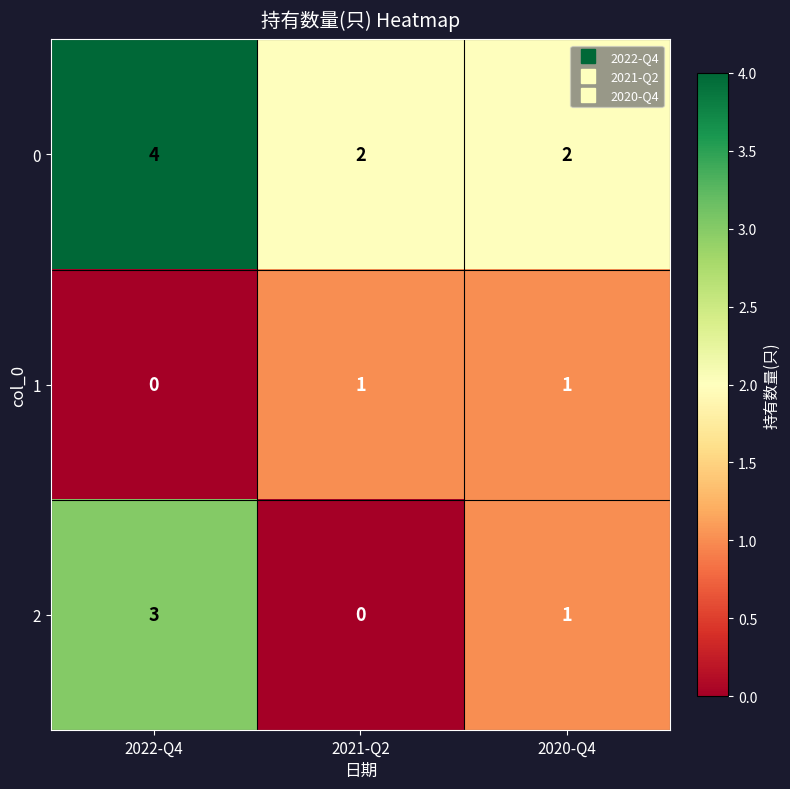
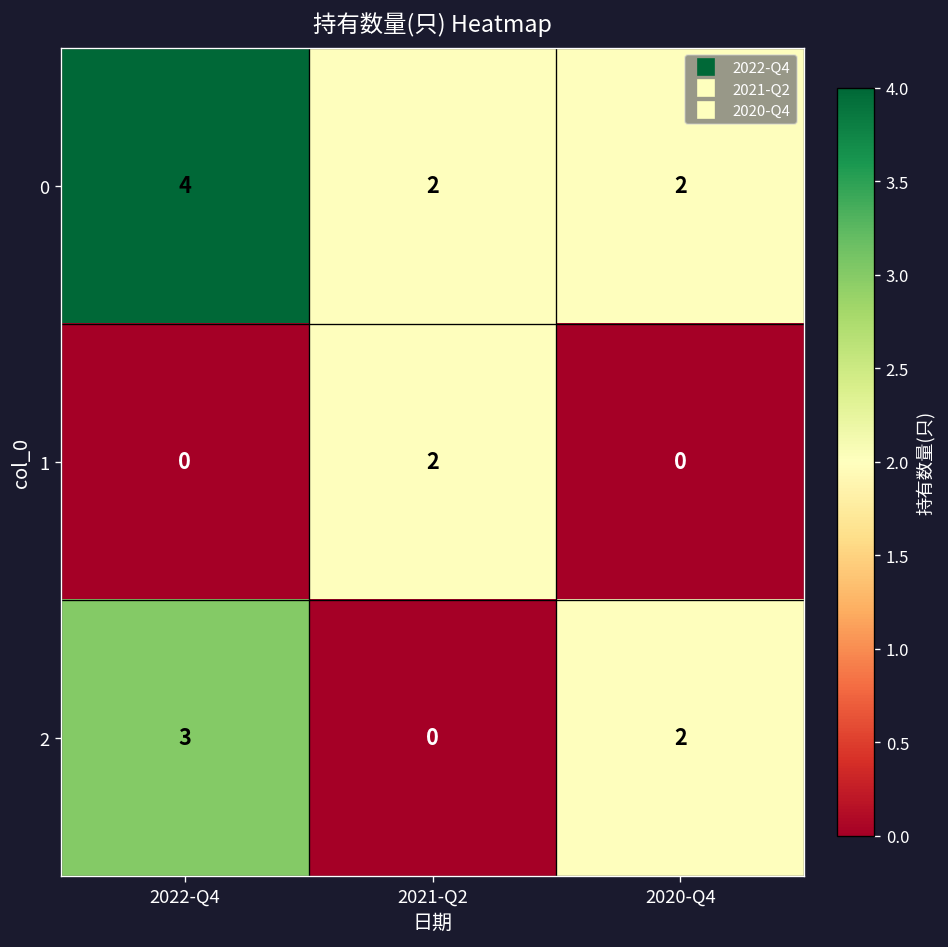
1, 2021-Q2: 1 -> 2
1, 2020-Q4: 1 -> 0
2, 2020-Q4: 1 -> 2
